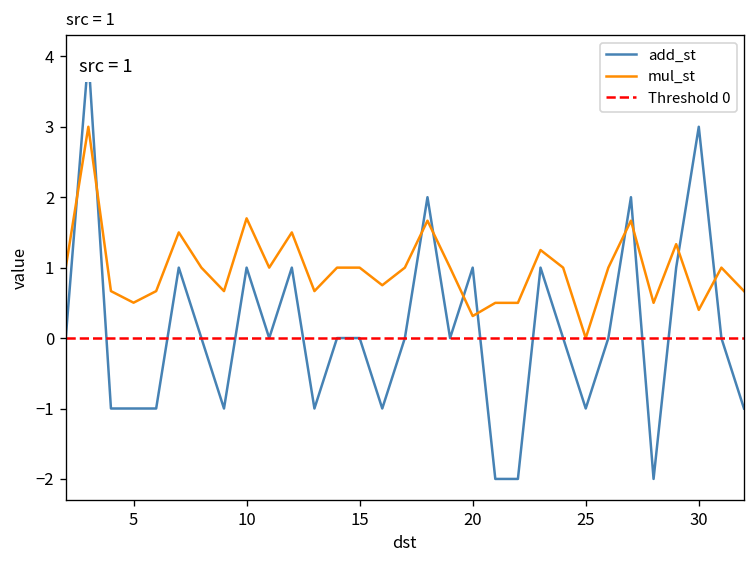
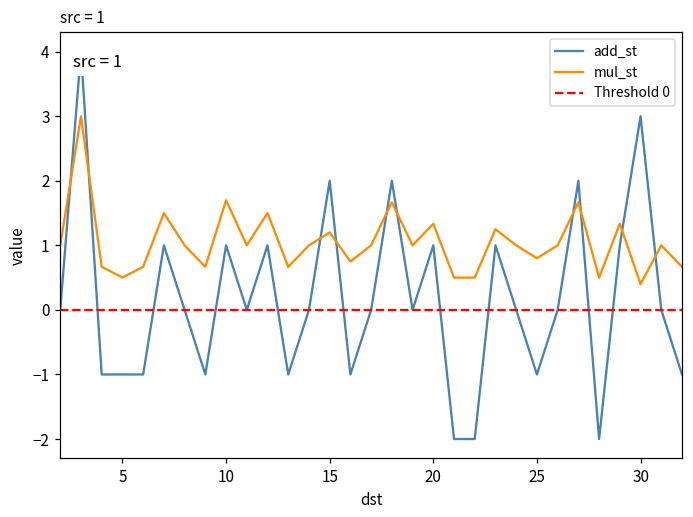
add_st, 15: 0 -> 2
mul_st, 15: 1.0 -> 1.2
mul_st, 20: 0.3 -> 1.3
mul_st, 25: 0.0 -> 0.8
